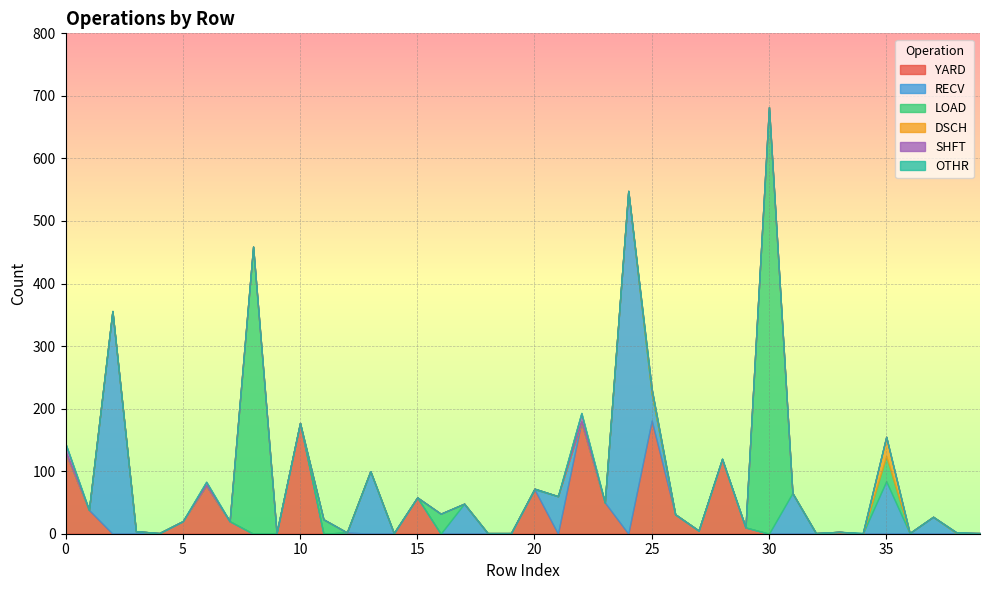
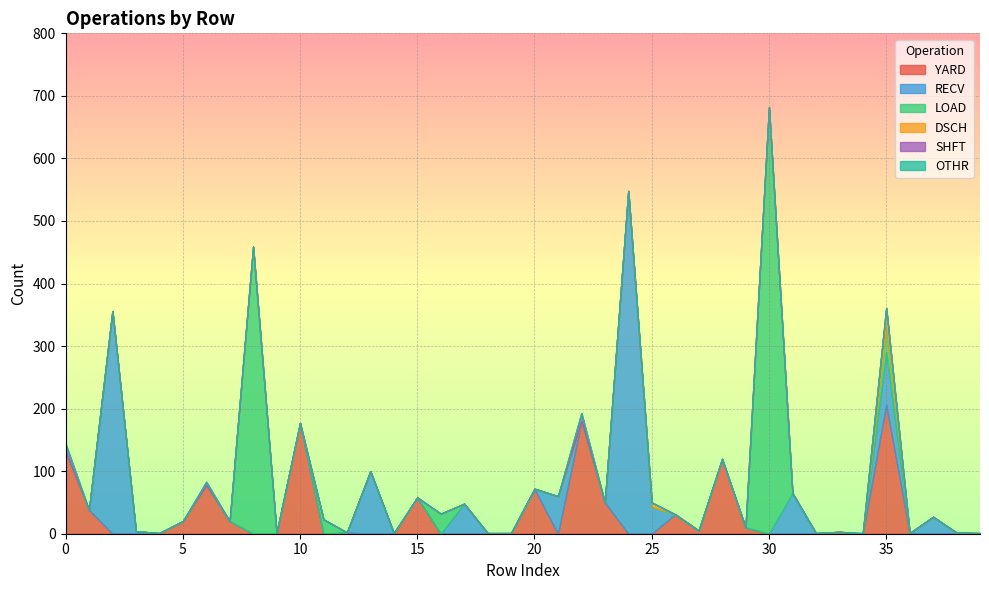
YARD, 25: 180 -> 0
YARD, 35: 0 -> 210
